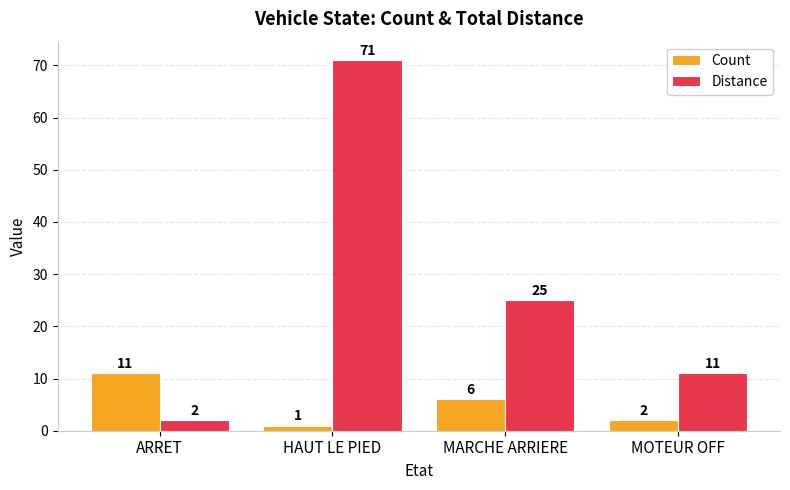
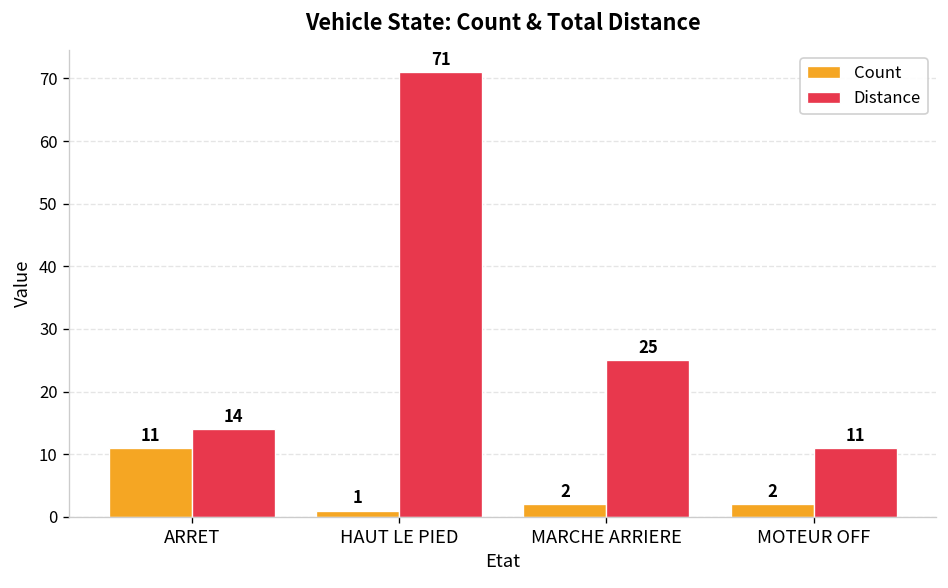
Distance, ARRET: 2 -> 14
Count, MARCHE ARRIERE: 6 -> 2
